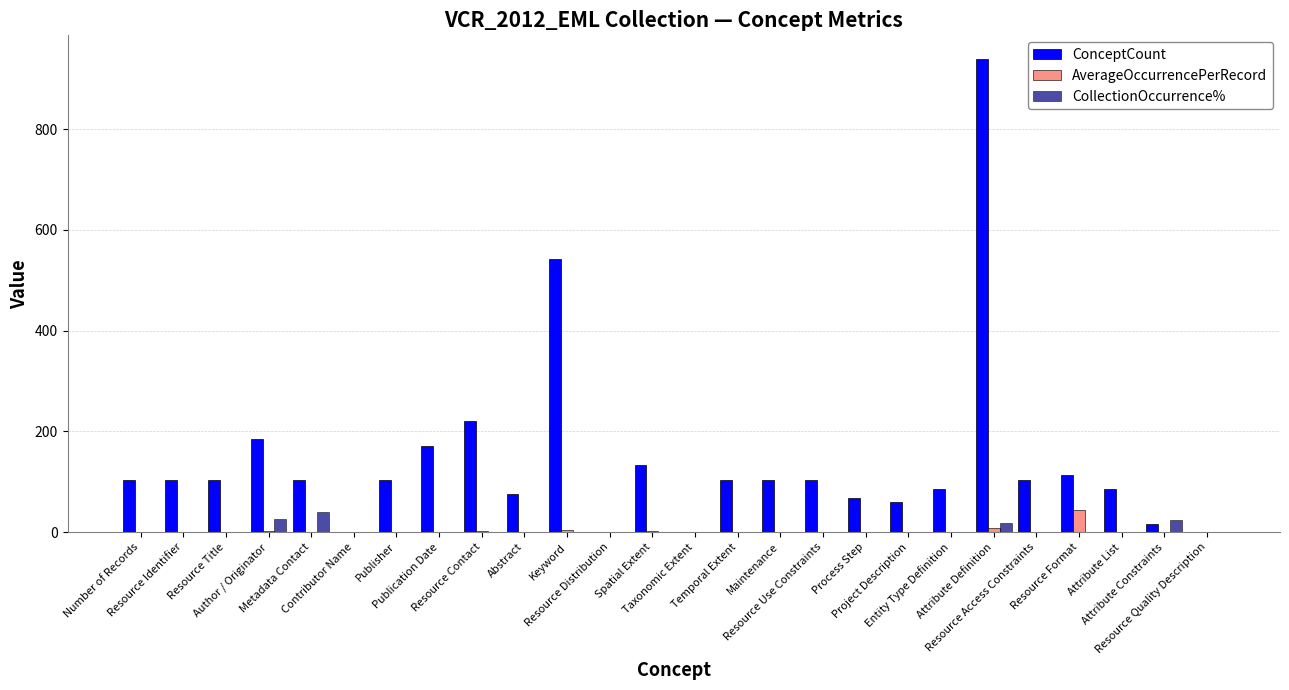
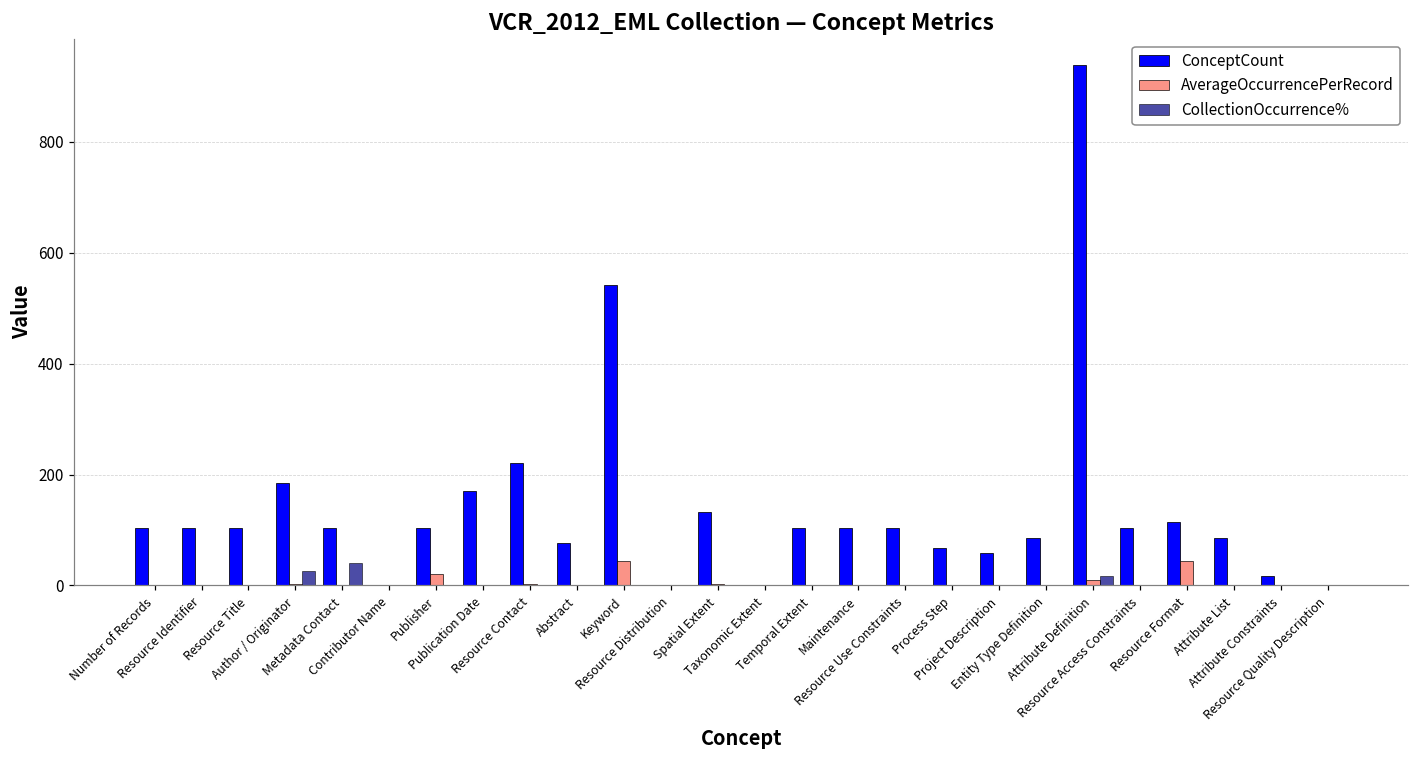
AverageOccurrencePerRecord, Publisher: 0 -> 20
AverageOccurrencePerRecord, Keyword: 10 -> 40
CollectionOccurrence%, Attribute Constraints: 20 -> 0
